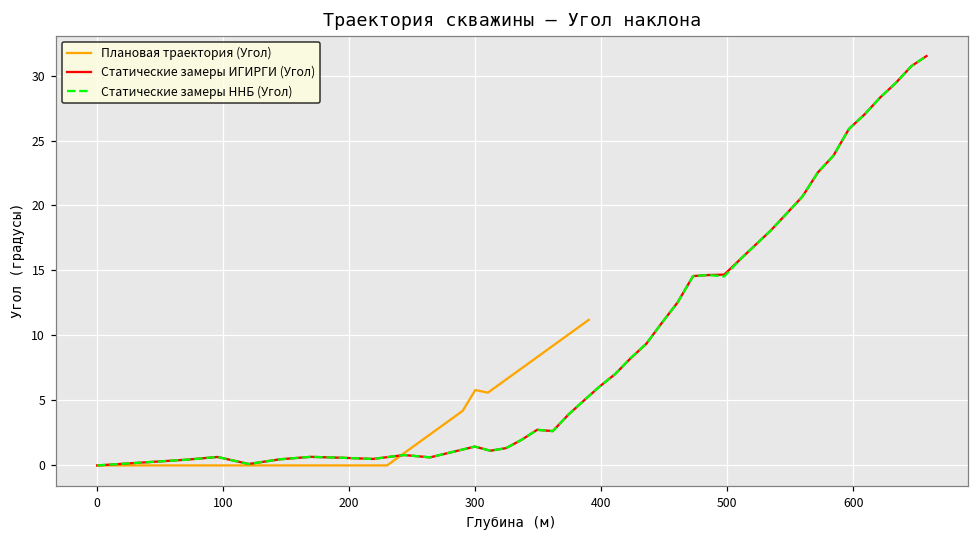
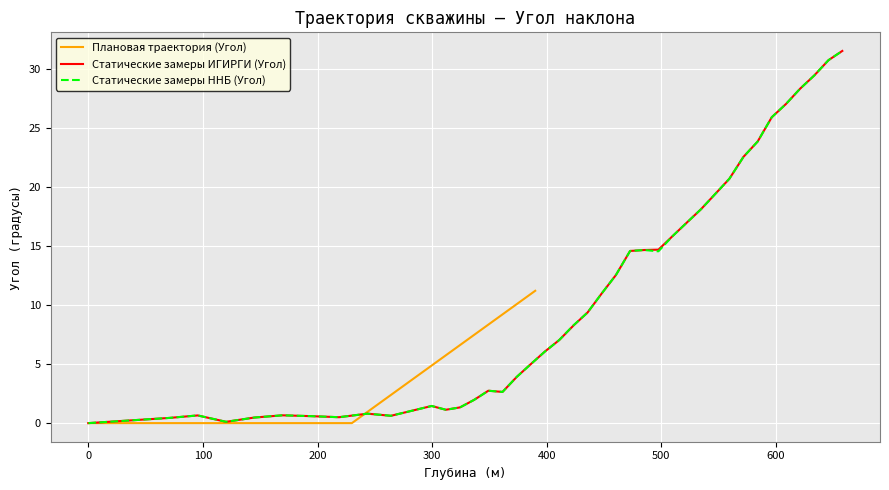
Плановая траектория (Угол), 300: 5.8 -> 4.9
